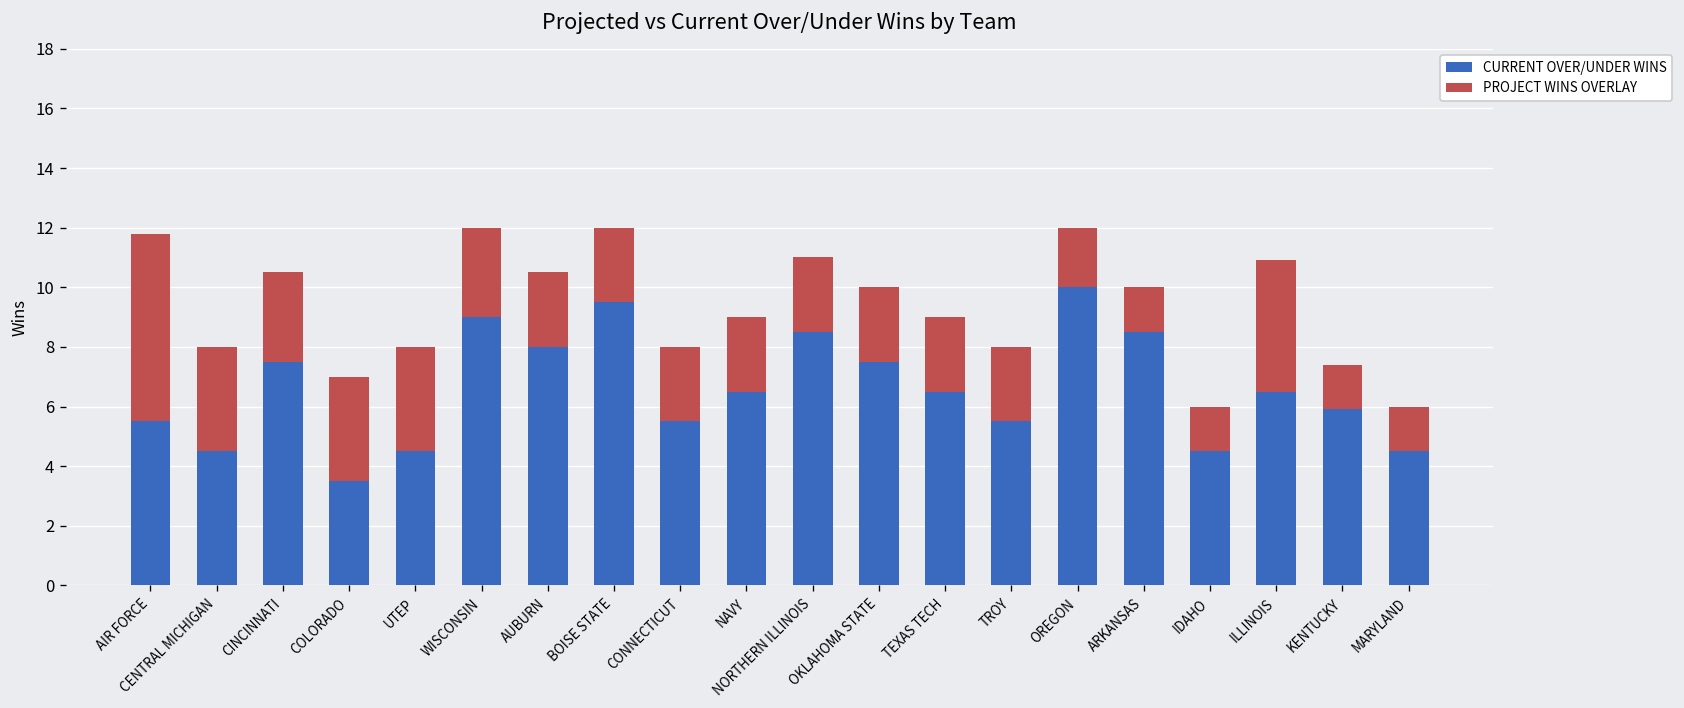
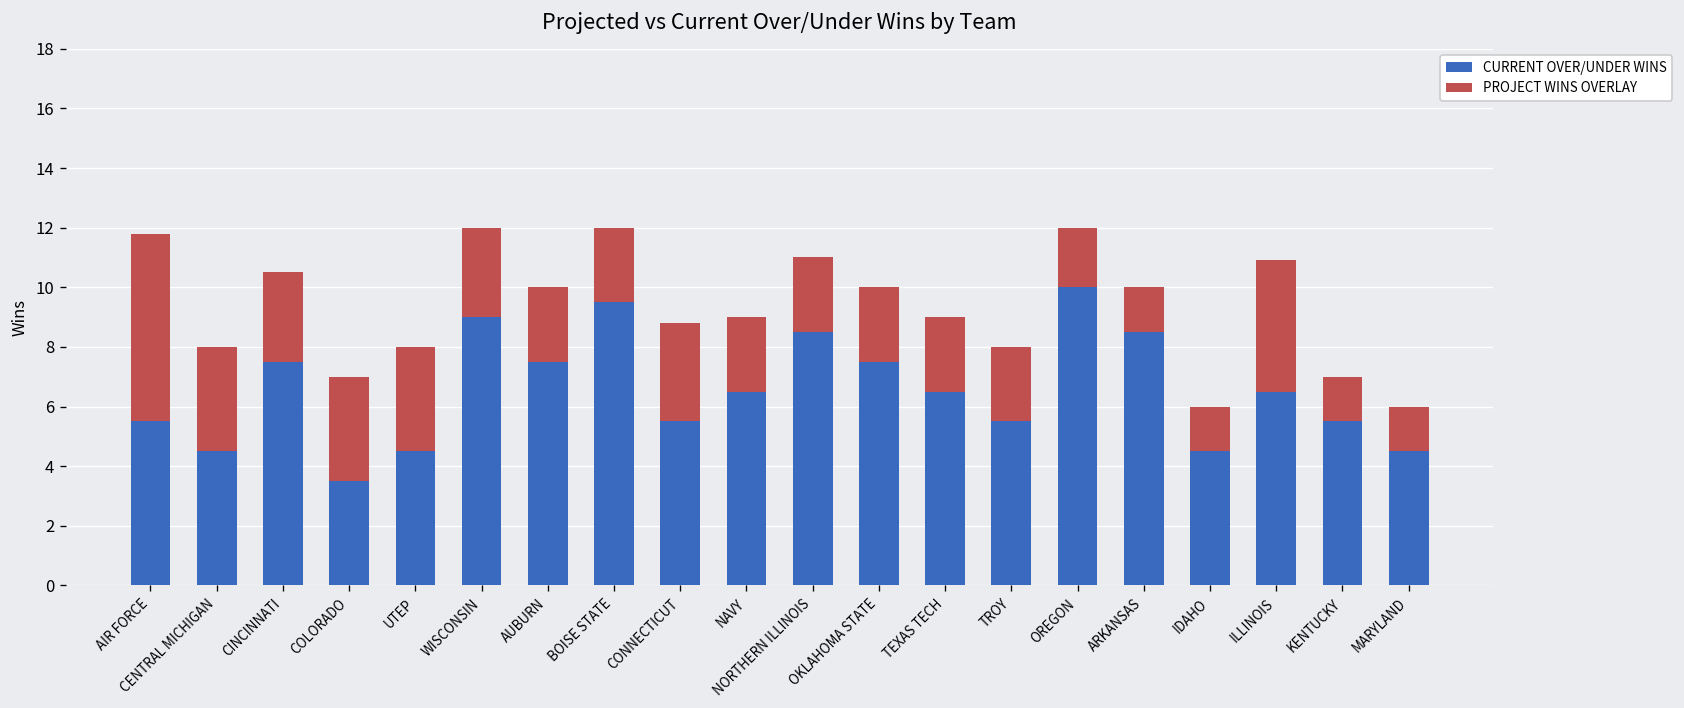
CURRENT OVER/UNDER WINS, AUBURN: 8.0 -> 7.5
PROJECT WINS OVERLAY, CONNECTICUT: 2.5 -> 3.3
CURRENT OVER/UNDER WINS, KENTUCKY: 5.9 -> 5.5
